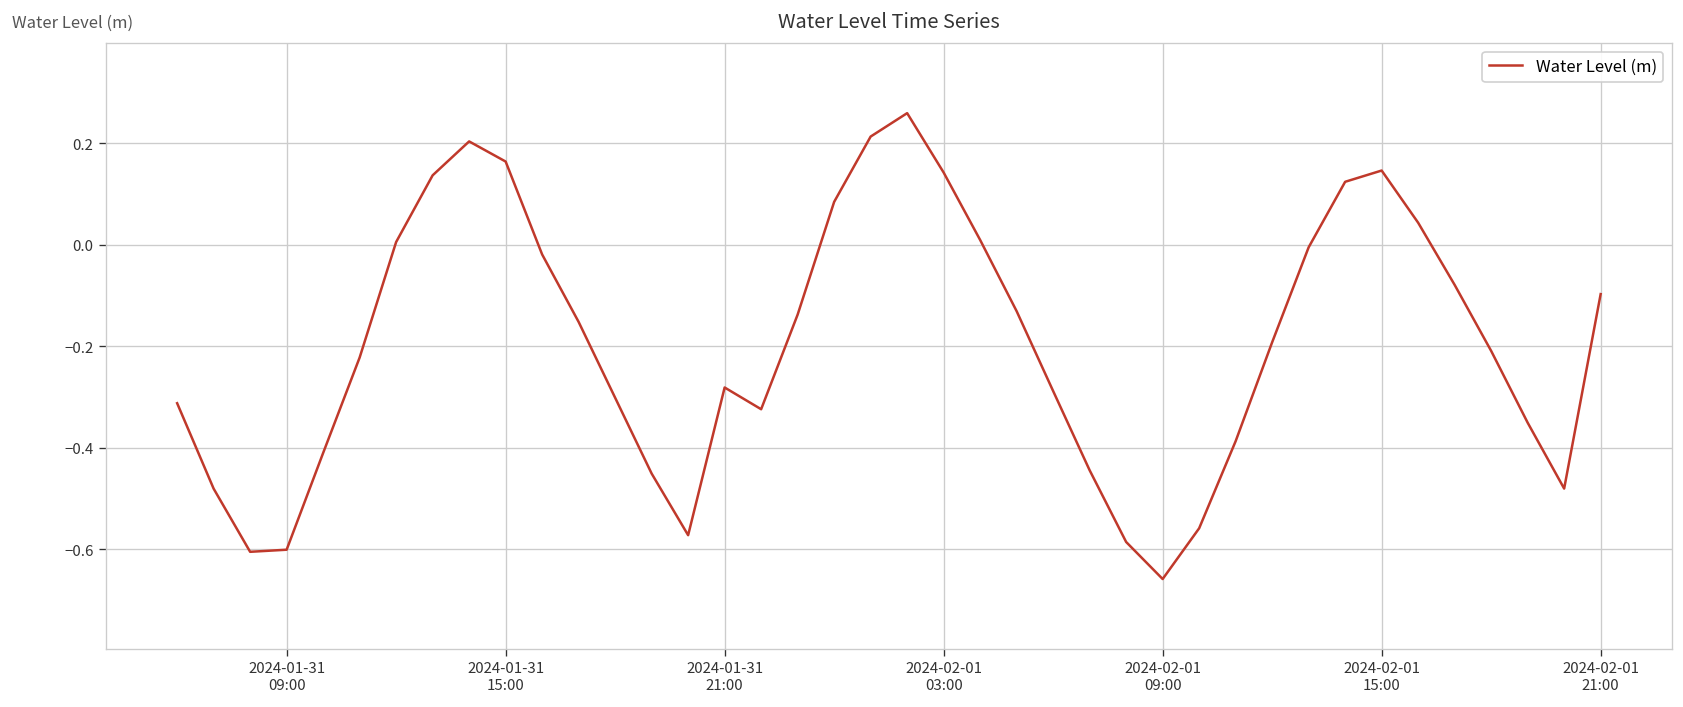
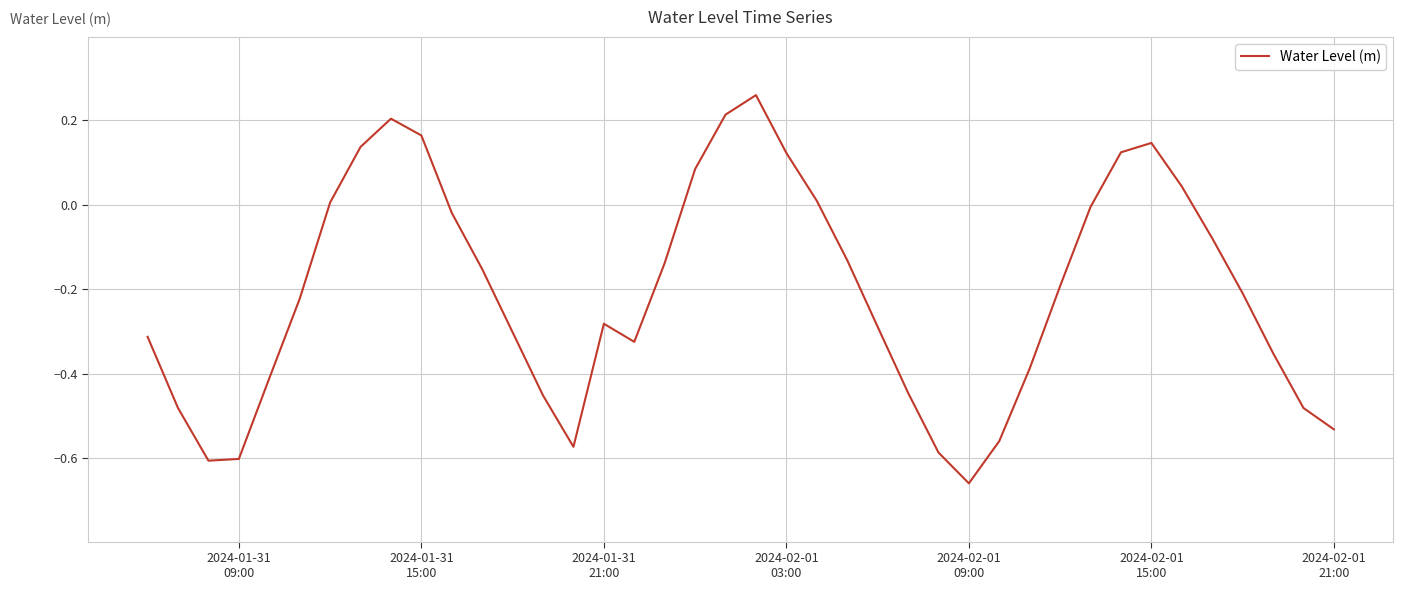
2024-02-01 03:00: 0.14 -> 0.12
2024-02-01 21:00: -0.10 -> -0.53
